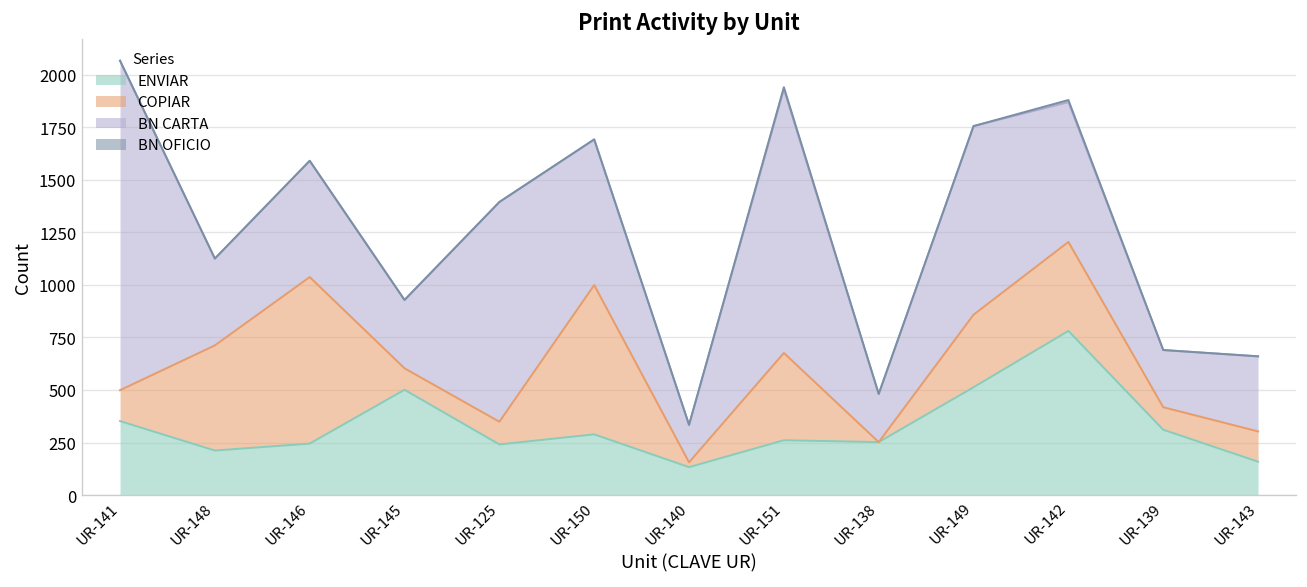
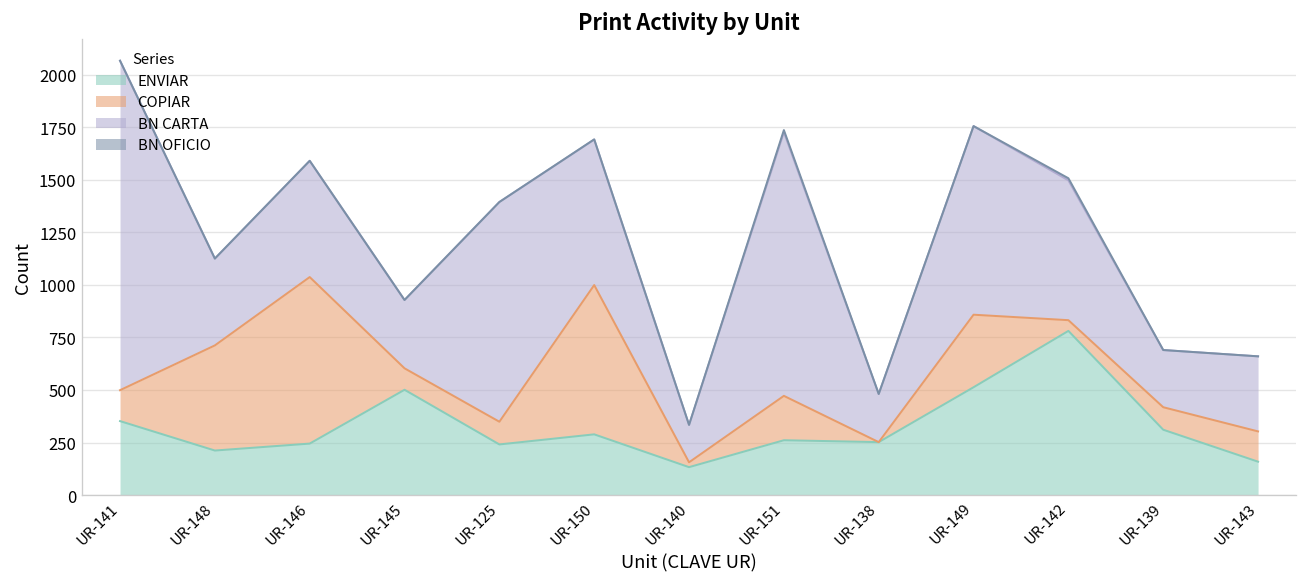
COPIAR, UR-151: 420 -> 210
COPIAR, UR-142: 420 -> 50
